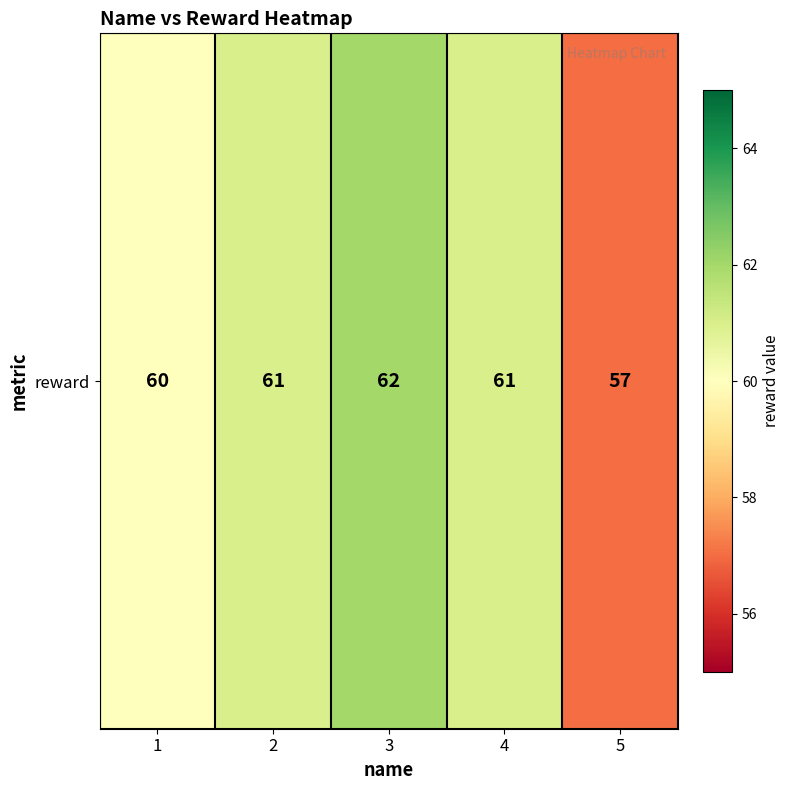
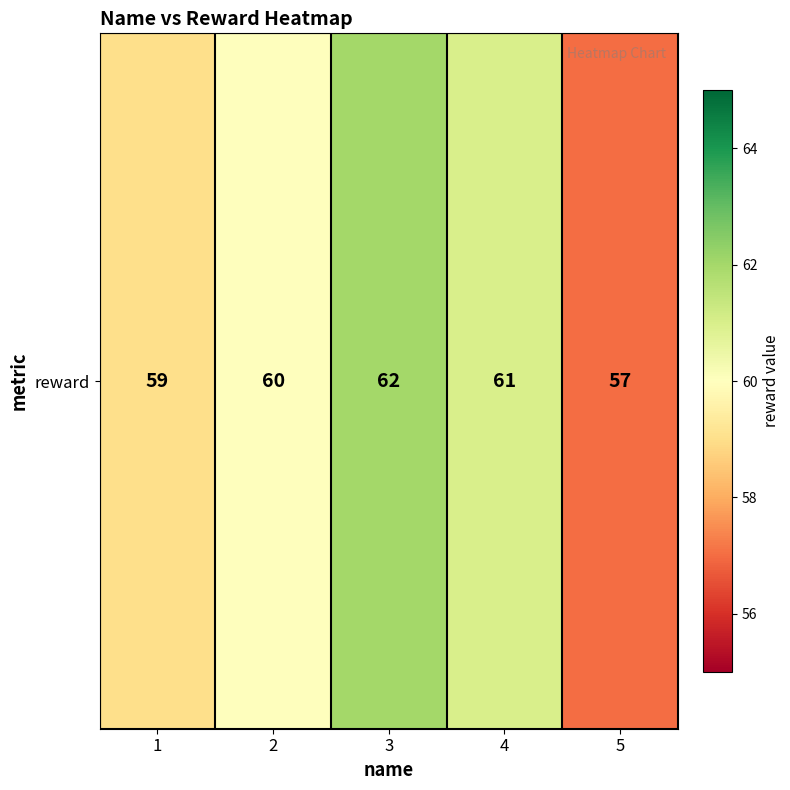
reward, 1: 60 -> 59
reward, 2: 61 -> 60
